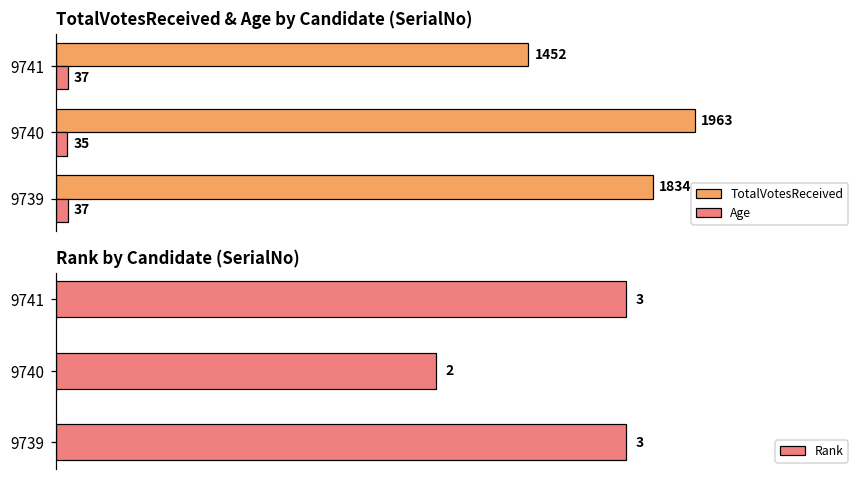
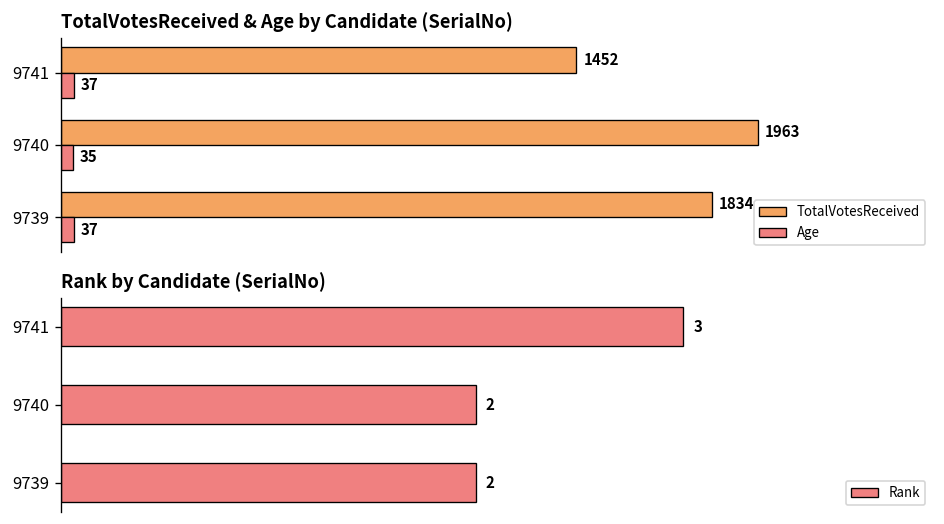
Rank by Candidate (SerialNo), 9739: 3 -> 2
